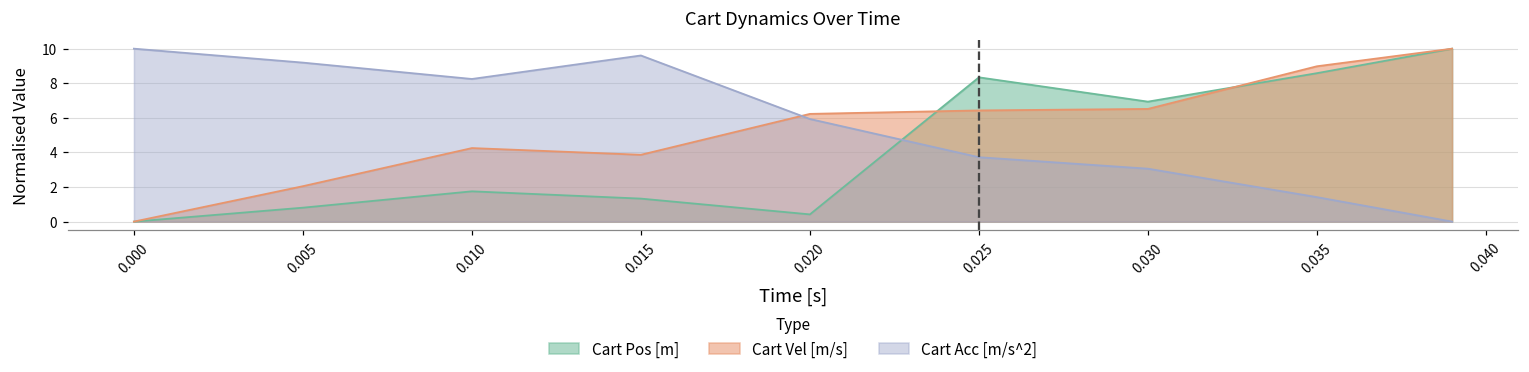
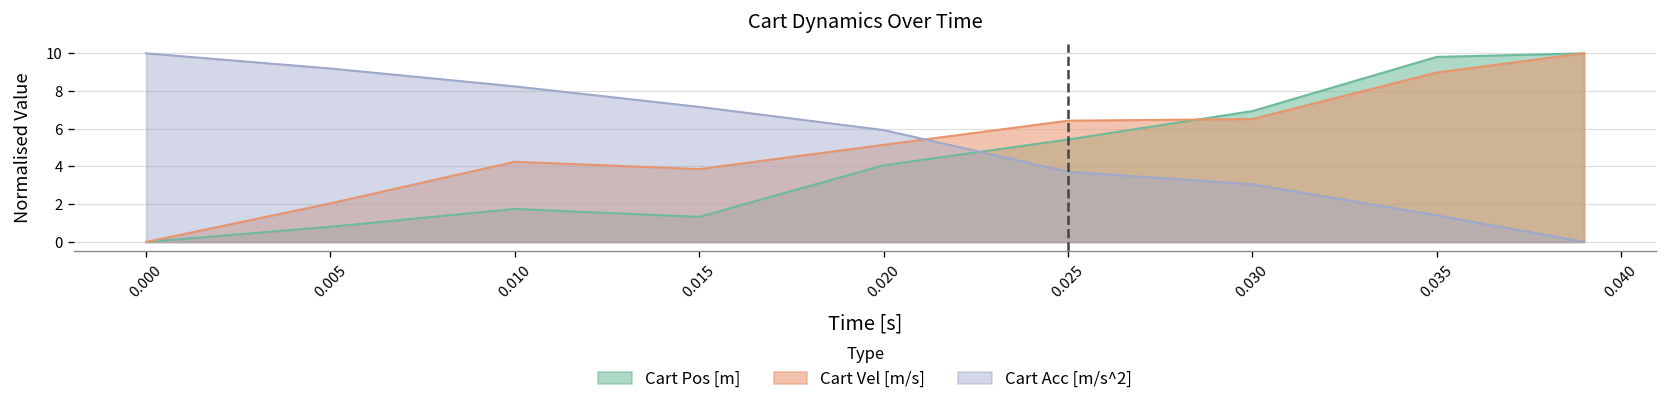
Cart Acc [m/s^2], 0.015: 9.6 -> 7.2
Cart Pos [m], 0.020: 0.4 -> 4.1
Cart Vel [m/s], 0.020: 6.2 -> 5.1
Cart Pos [m], 0.025: 8.3 -> 5.4
Cart Pos [m], 0.035: 8.6 -> 9.8
